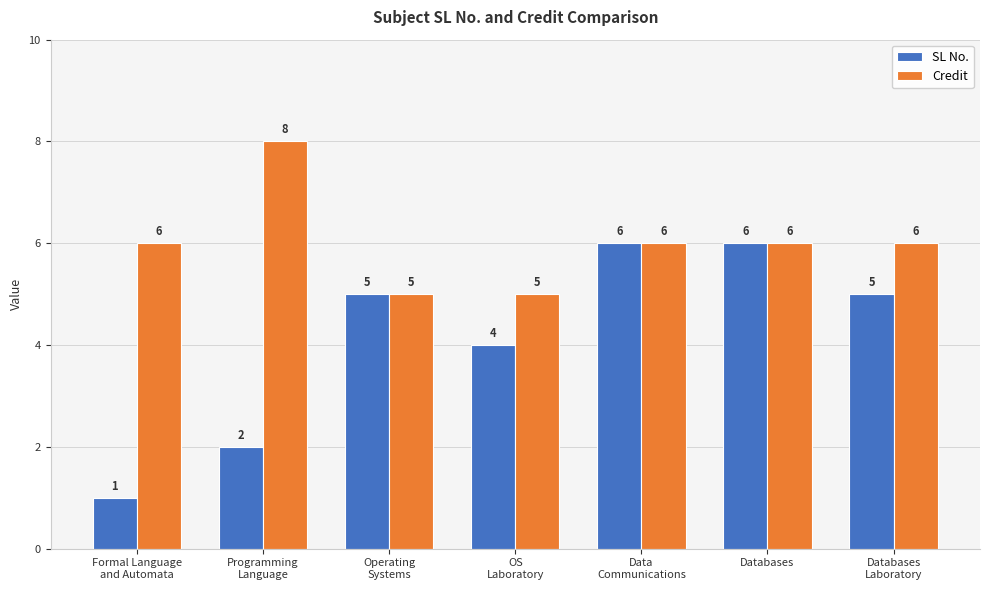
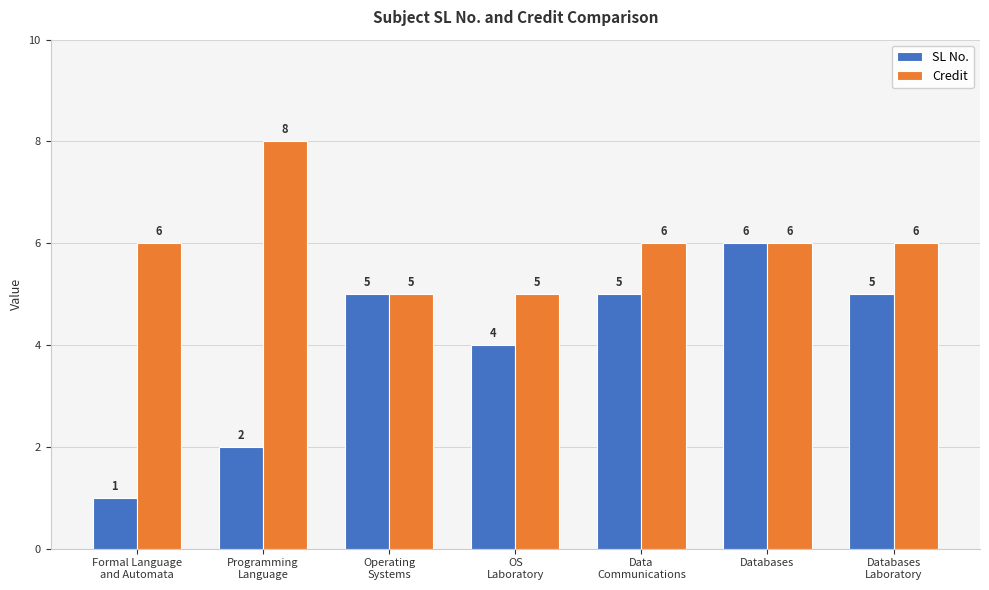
SL No., Data Communications: 6 -> 5
